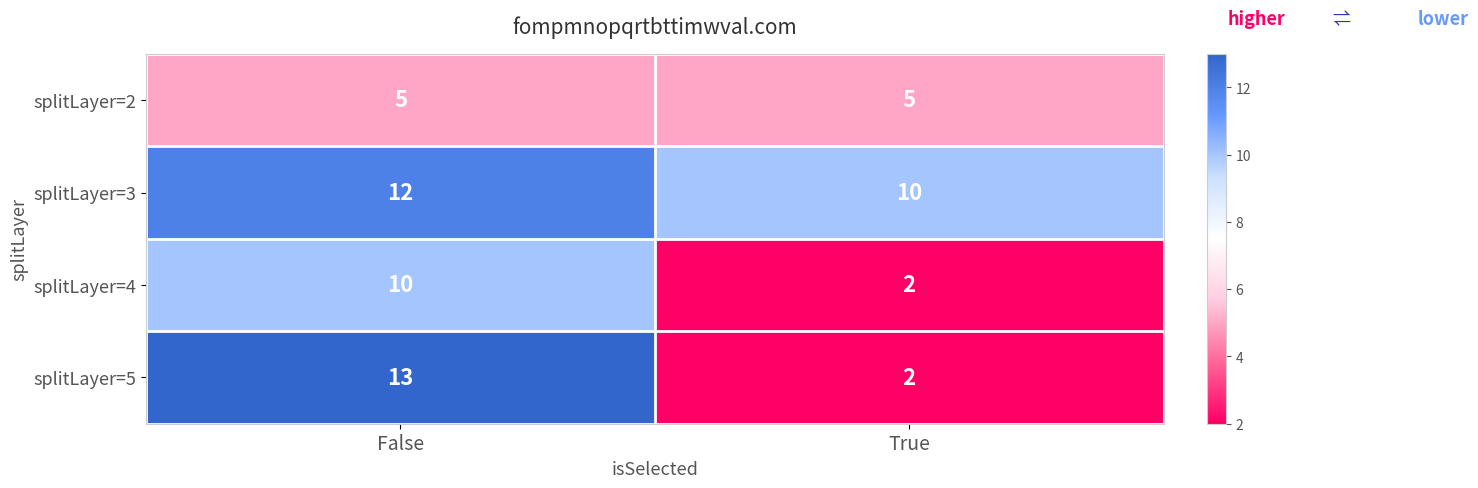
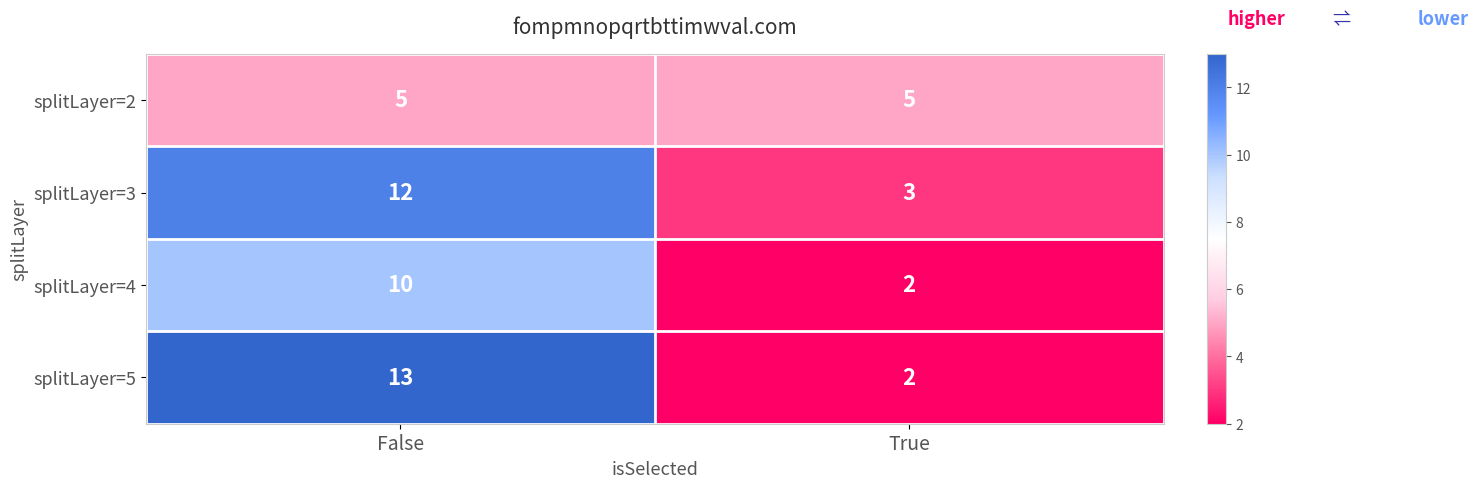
splitLayer=3, True: 10 -> 3
